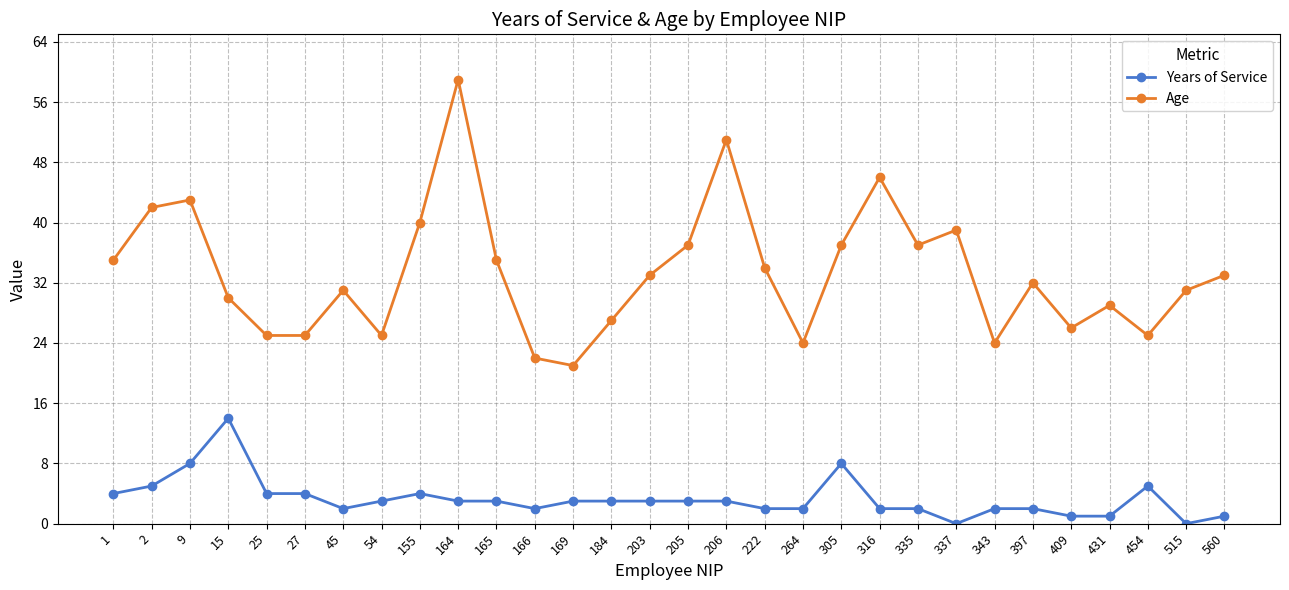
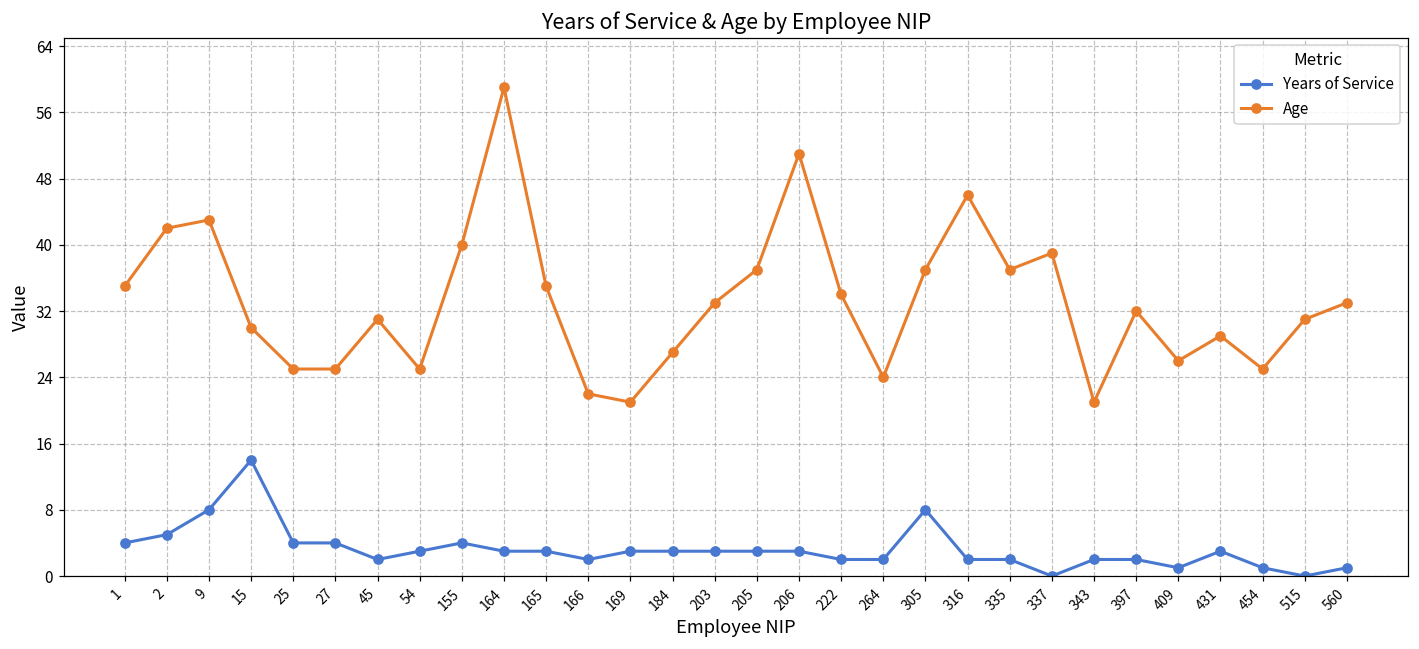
Age, 343: 24 -> 21
Years of Service, 431: 1 -> 3
Years of Service, 454: 5 -> 1
